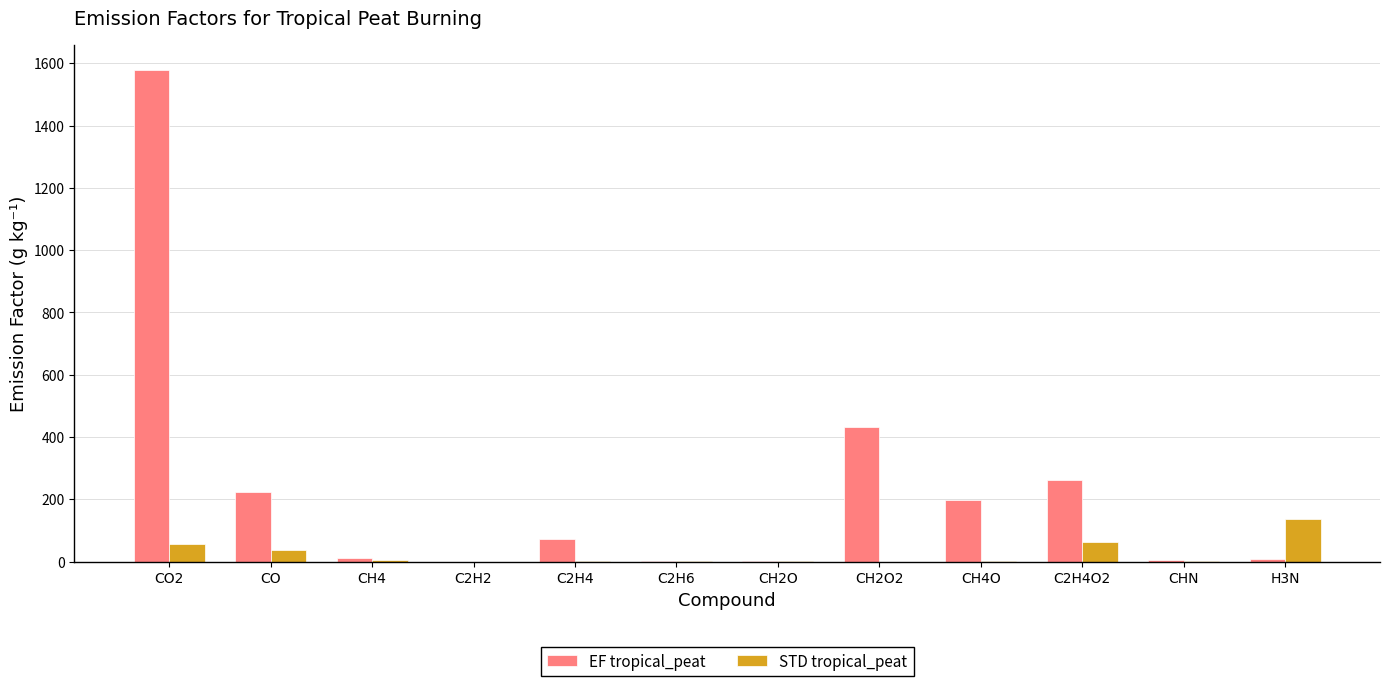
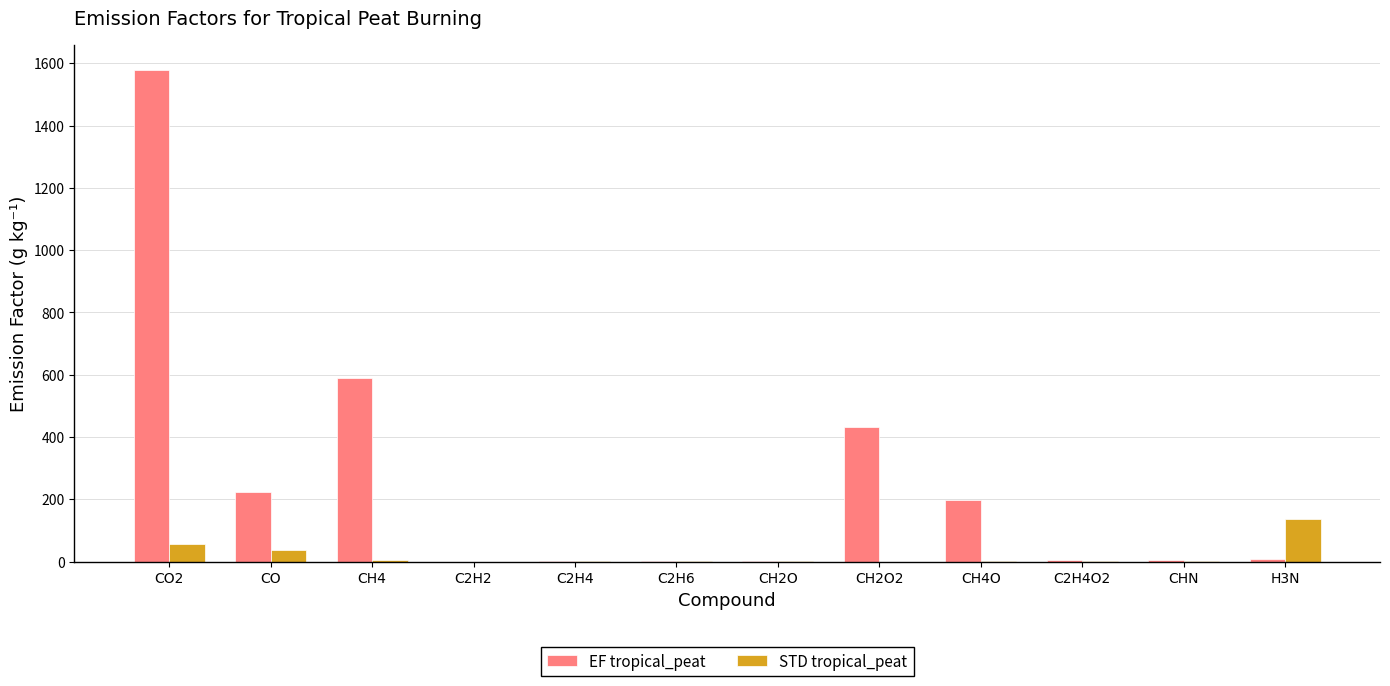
EF tropical_peat, CH4: 10 -> 590
EF tropical_peat, C2H4: 70 -> 0
EF tropical_peat, C2H4O2: 260 -> 10
STD tropical_peat, C2H4O2: 60 -> 0
